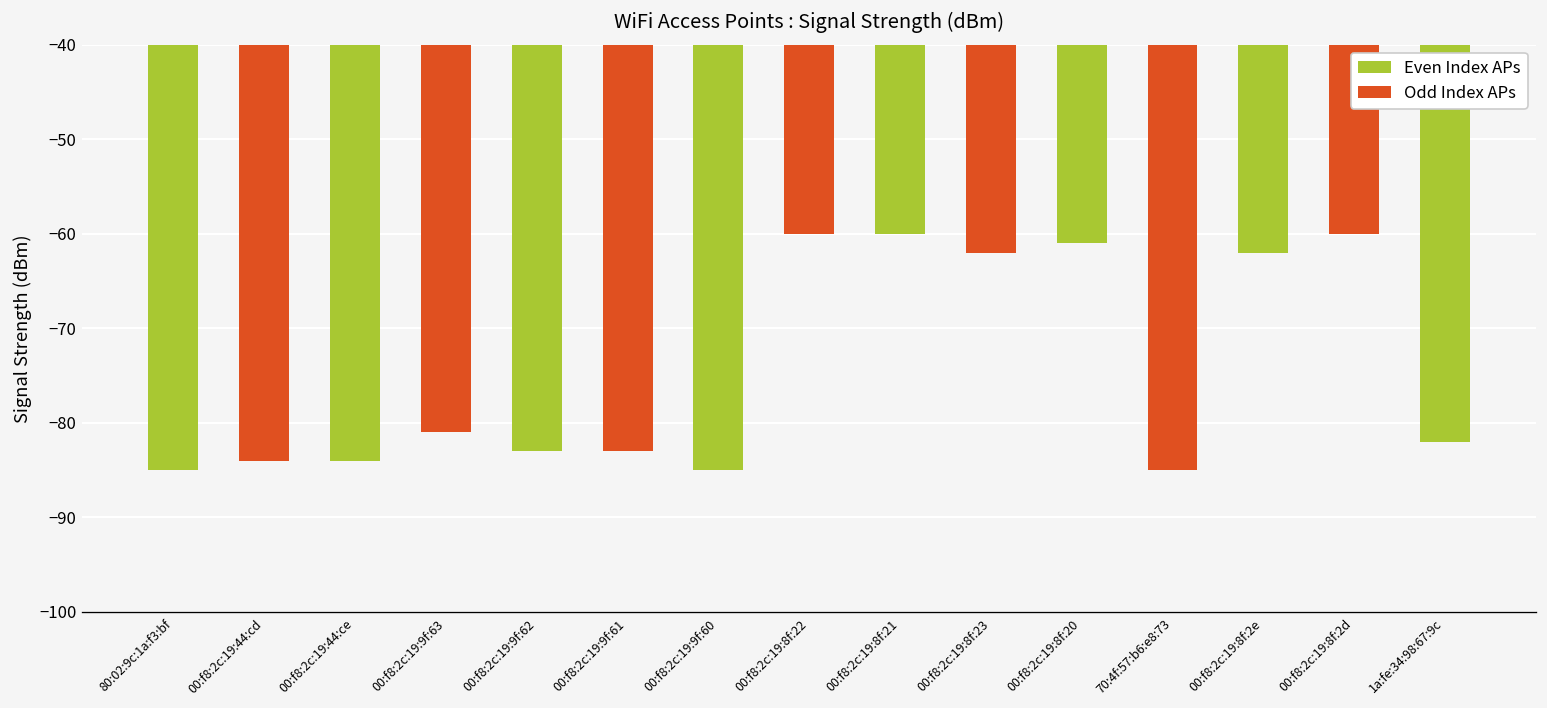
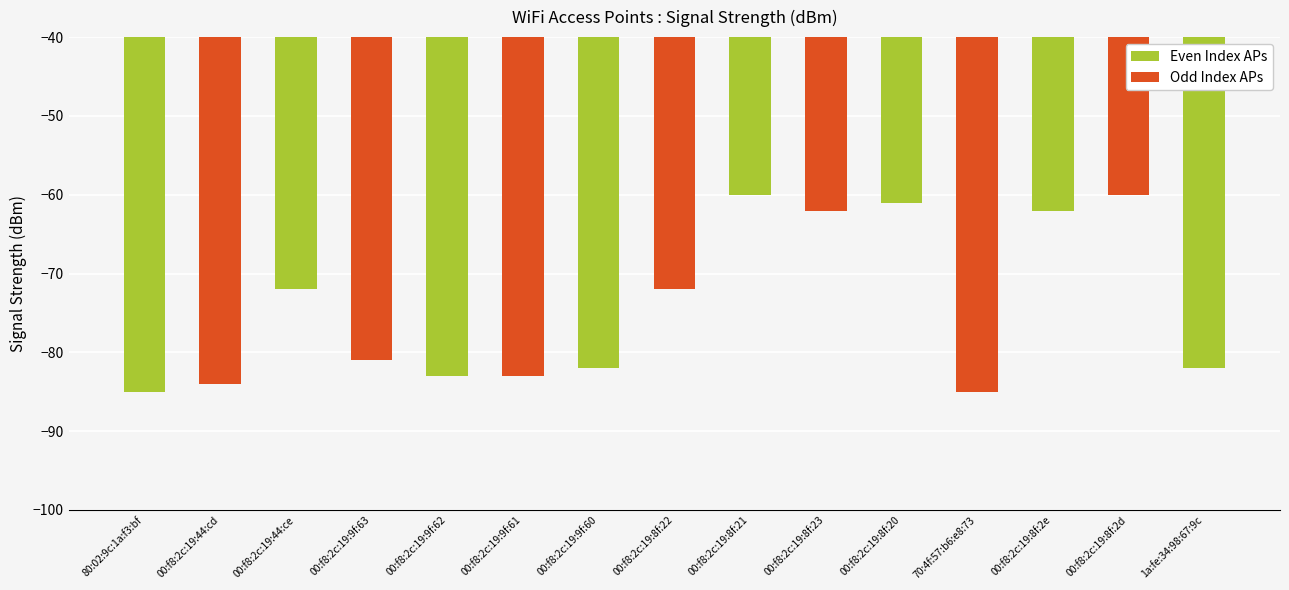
Even Index APs, 00:f8:2c:19:44:ce: -84 -> -72
Even Index APs, 00:f8:2c:19:9f:60: -85 -> -82
Odd Index APs, 00:f8:2c:19:8f:22: -60 -> -72
